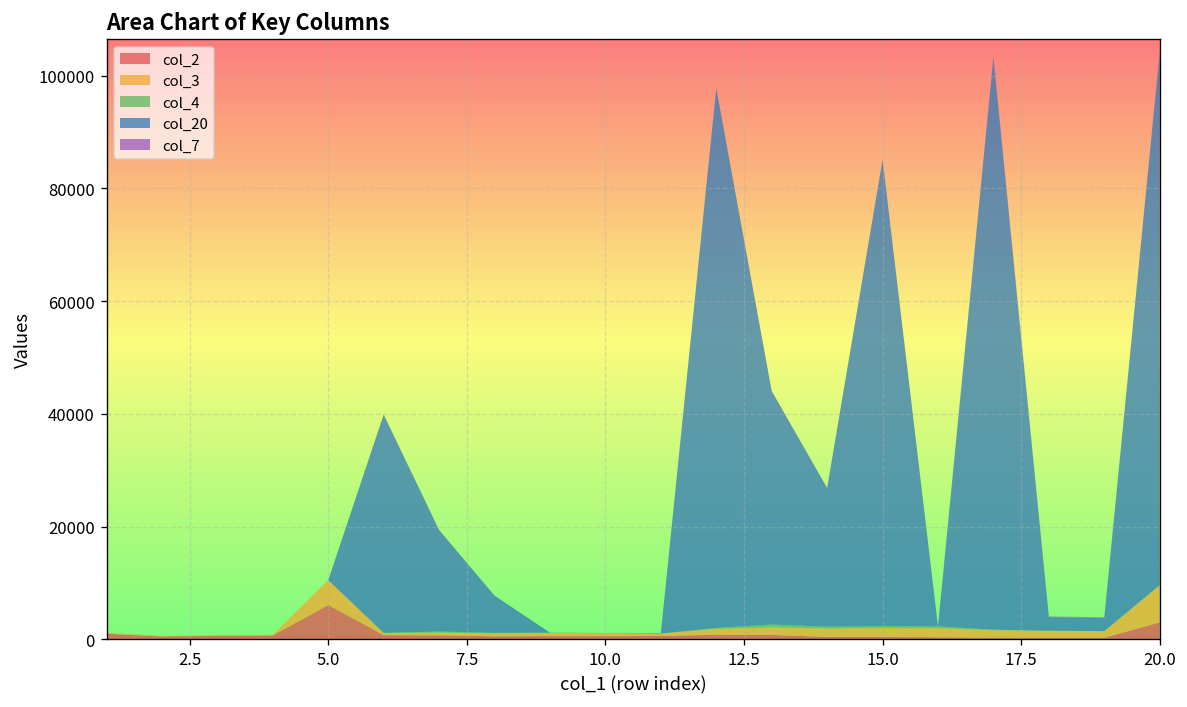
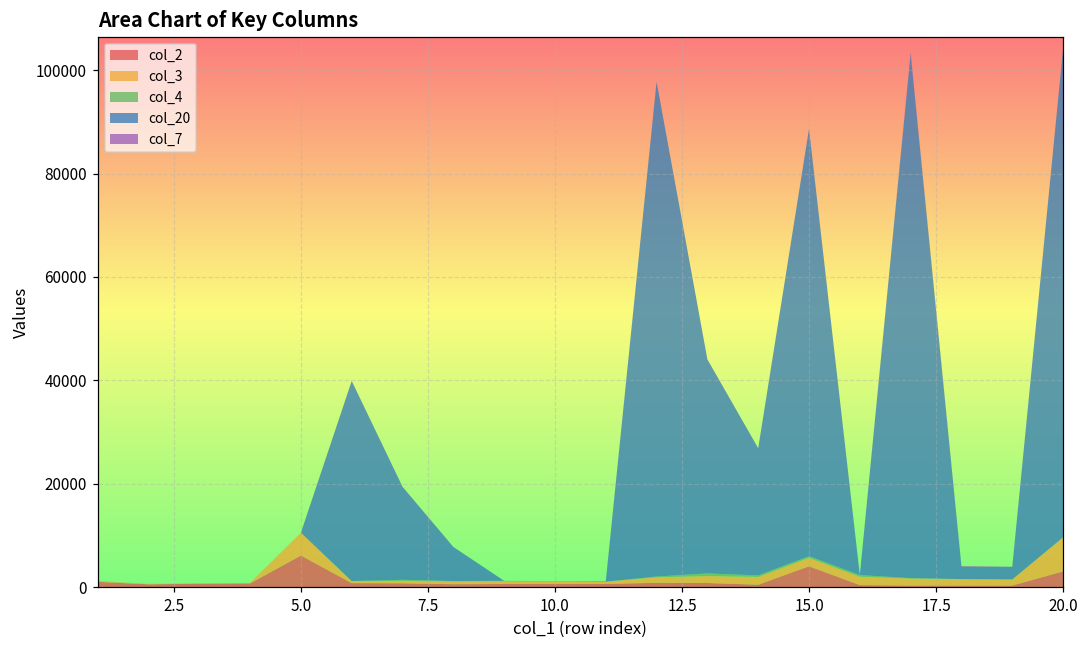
col_2, 15.0: 0 -> 4000
